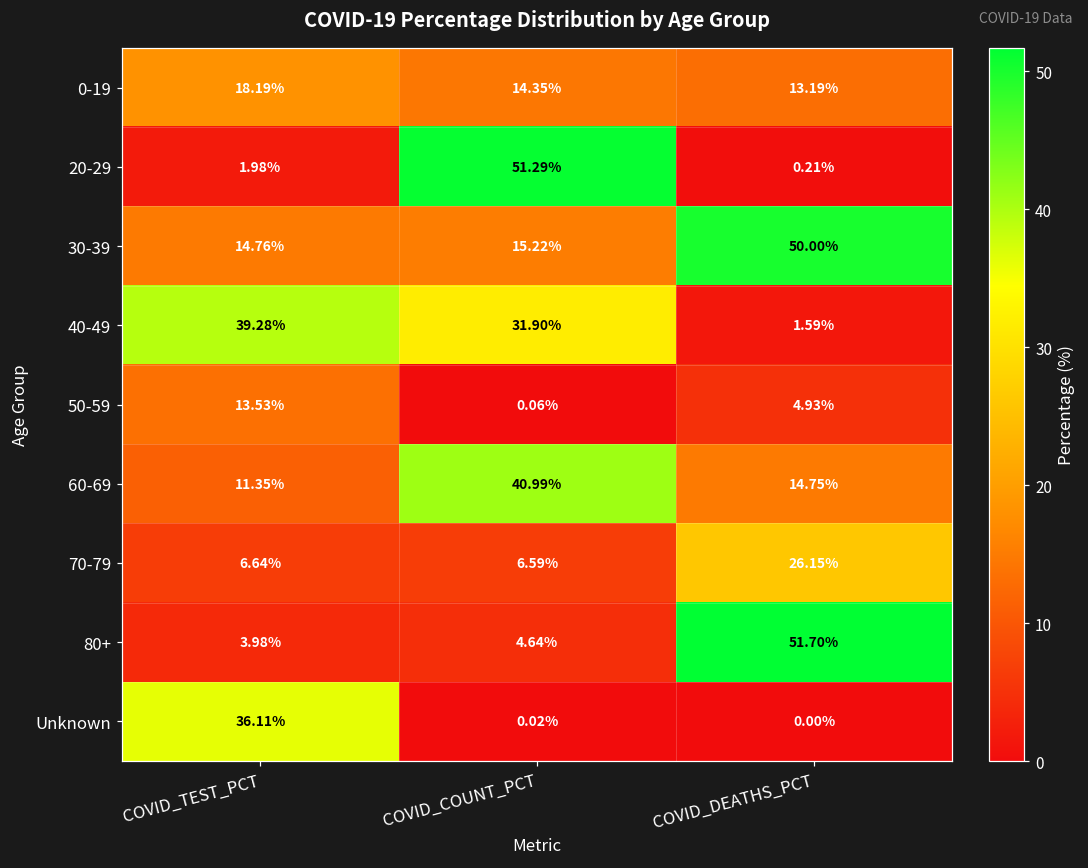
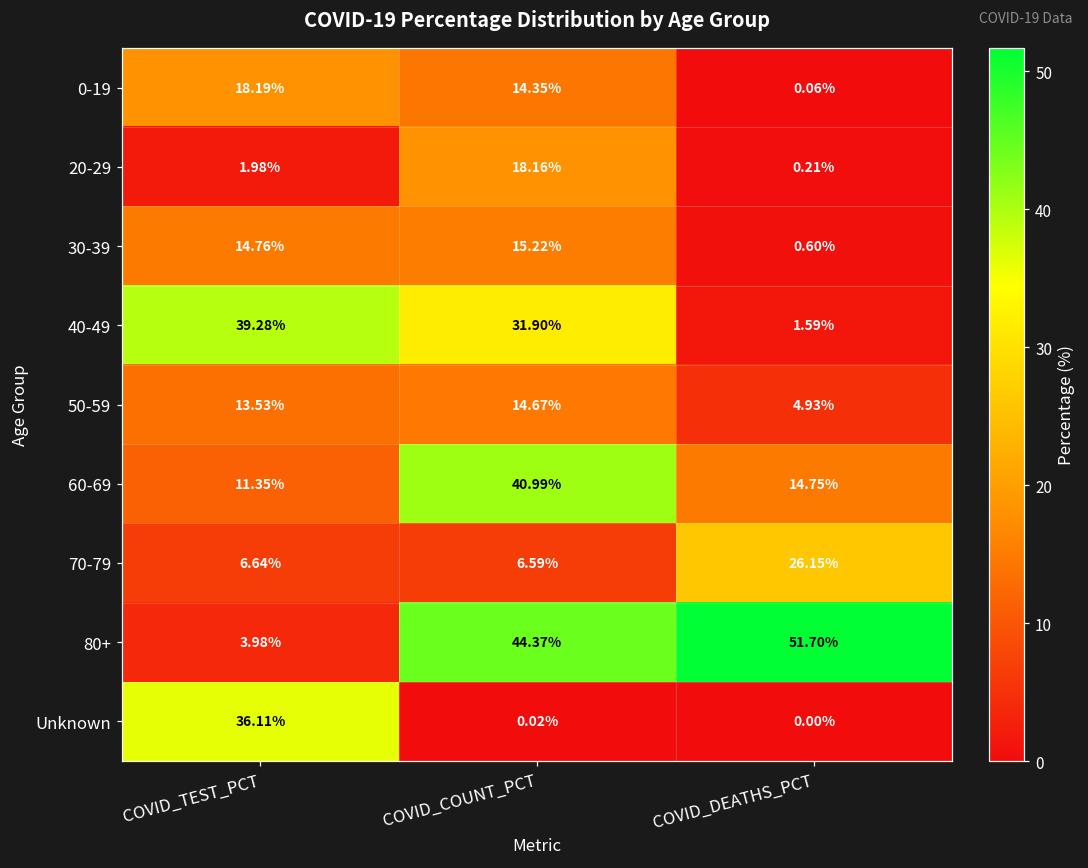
0-19, COVID_DEATHS_PCT: 13.19% -> 0.06%
20-29, COVID_COUNT_PCT: 51.29% -> 18.16%
30-39, COVID_DEATHS_PCT: 50.00% -> 0.60%
50-59, COVID_COUNT_PCT: 0.06% -> 14.67%
80+, COVID_COUNT_PCT: 4.64% -> 44.37%
